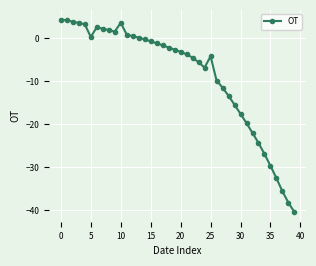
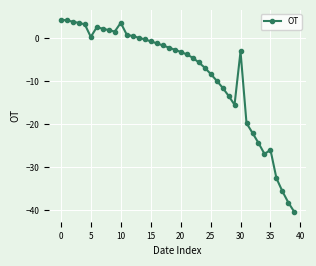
25: -4 -> -8
30: -18 -> -3
35: -30 -> -26
